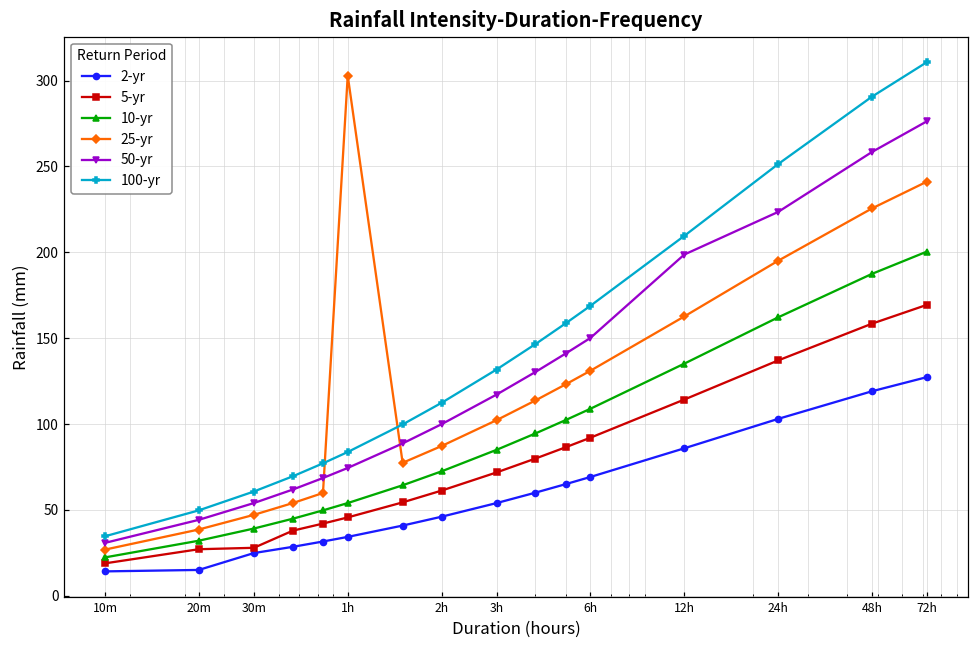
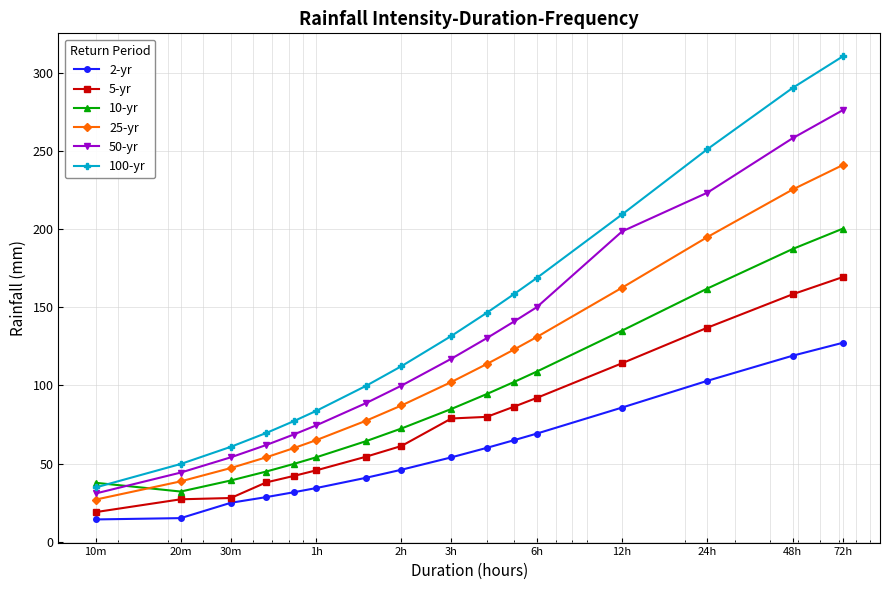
10-yr, 10m: 22 -> 38
25-yr, 1h: 303 -> 65
5-yr, 3h: 72 -> 79
